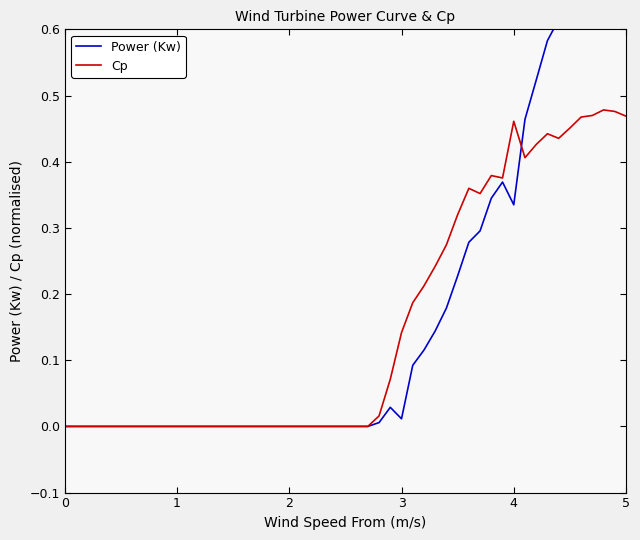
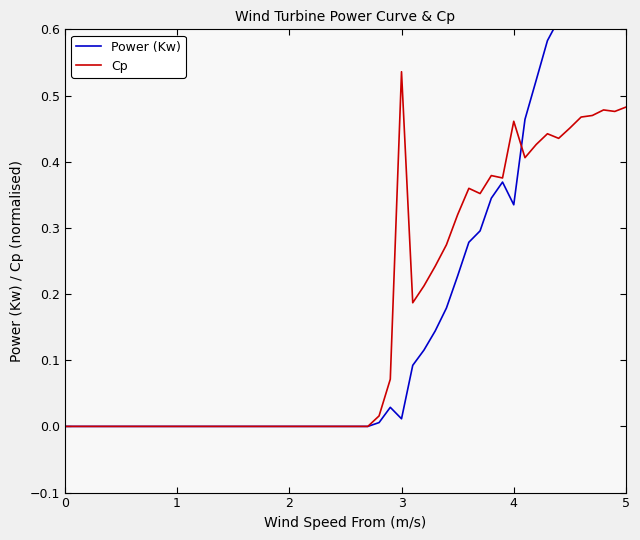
Cp, 3: 0.14 -> 0.54
Cp, 5: 0.47 -> 0.48
